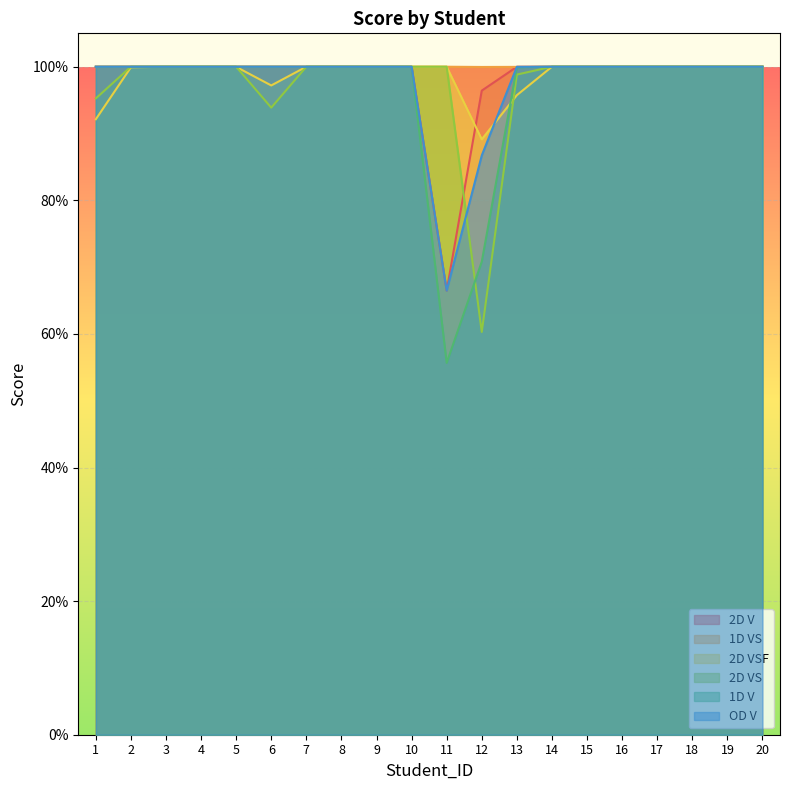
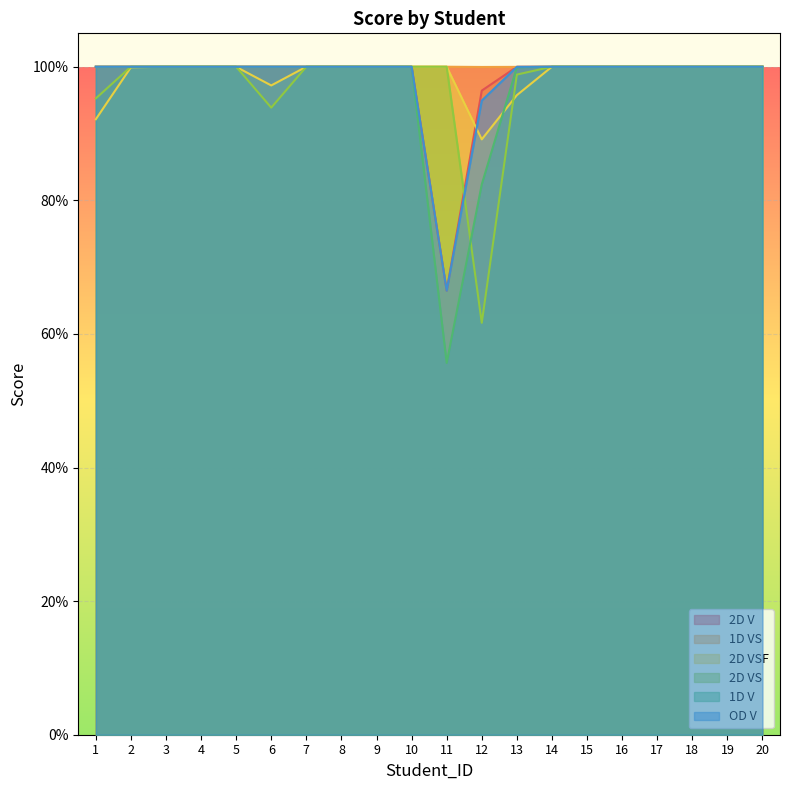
2D VS, 12: 60% -> 62%
1D V, 12: 71% -> 82%
OD V, 12: 87% -> 95%
